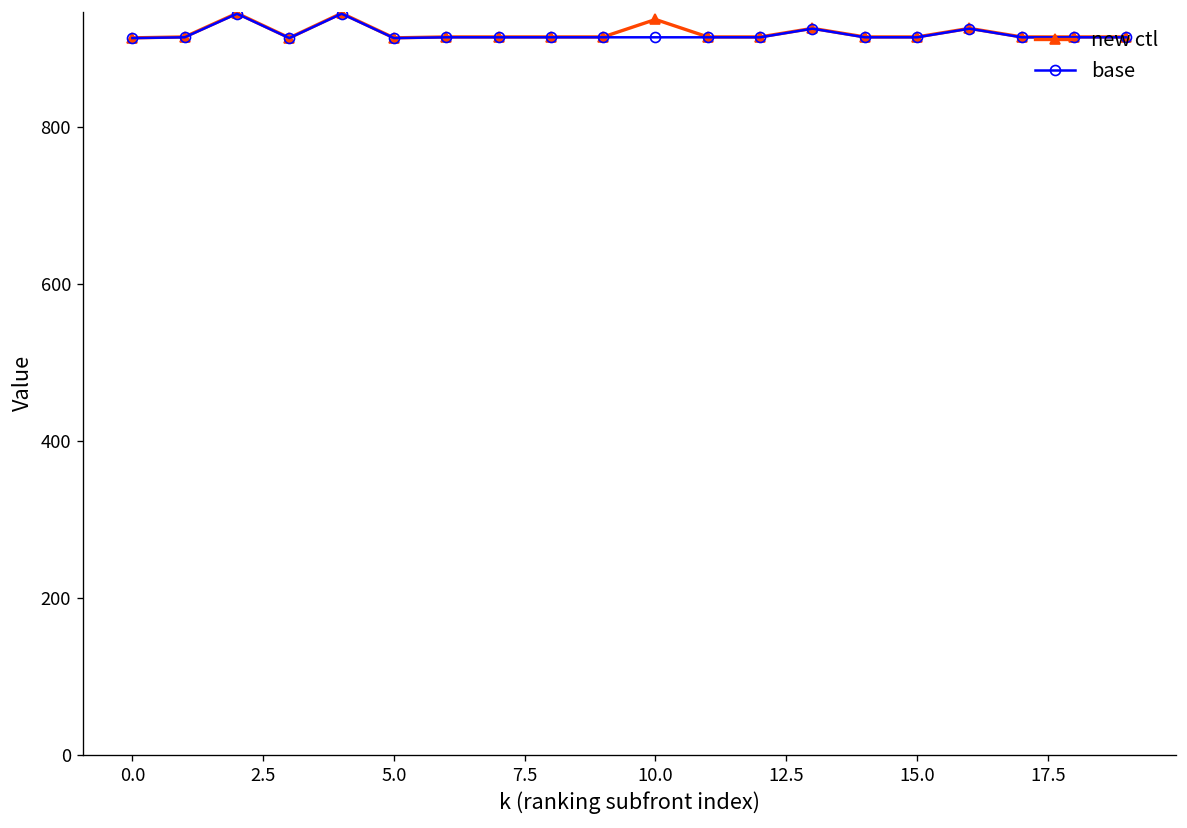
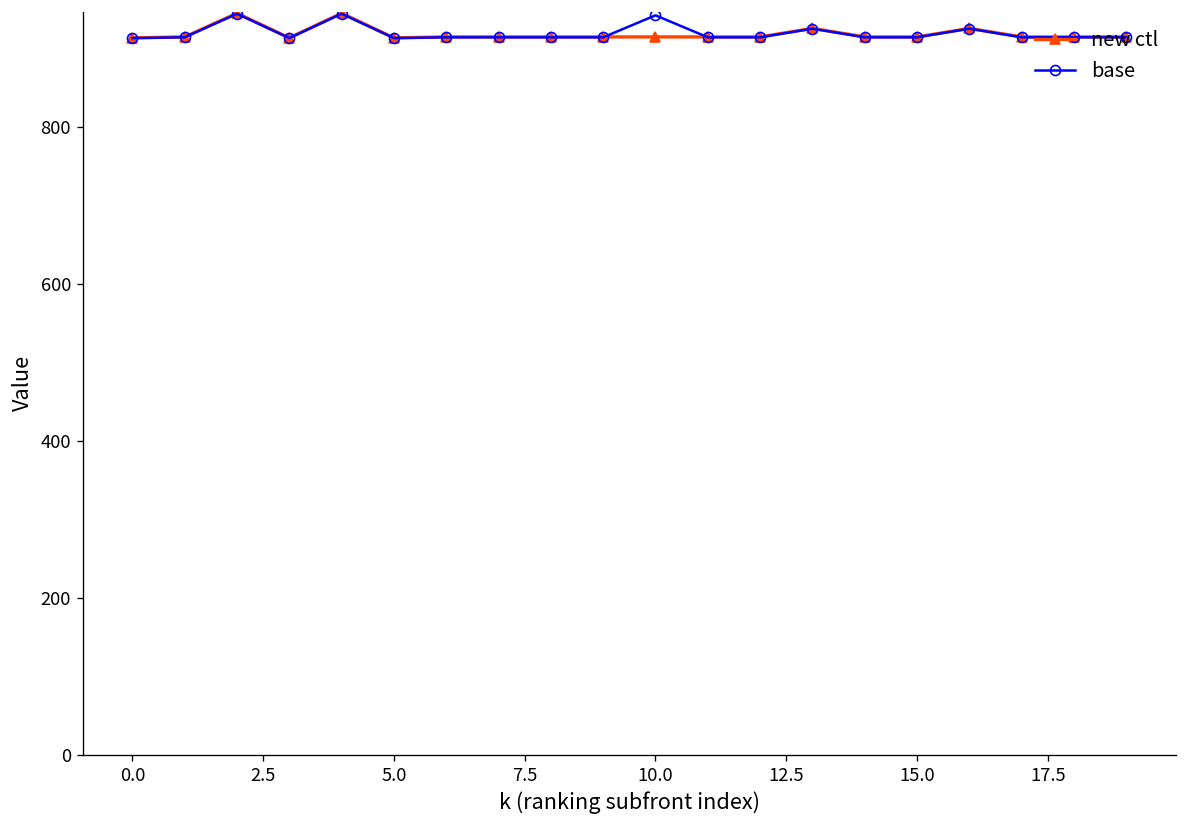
new ctl, 10.0: 940 -> 910
base, 10.0: 910 -> 940
